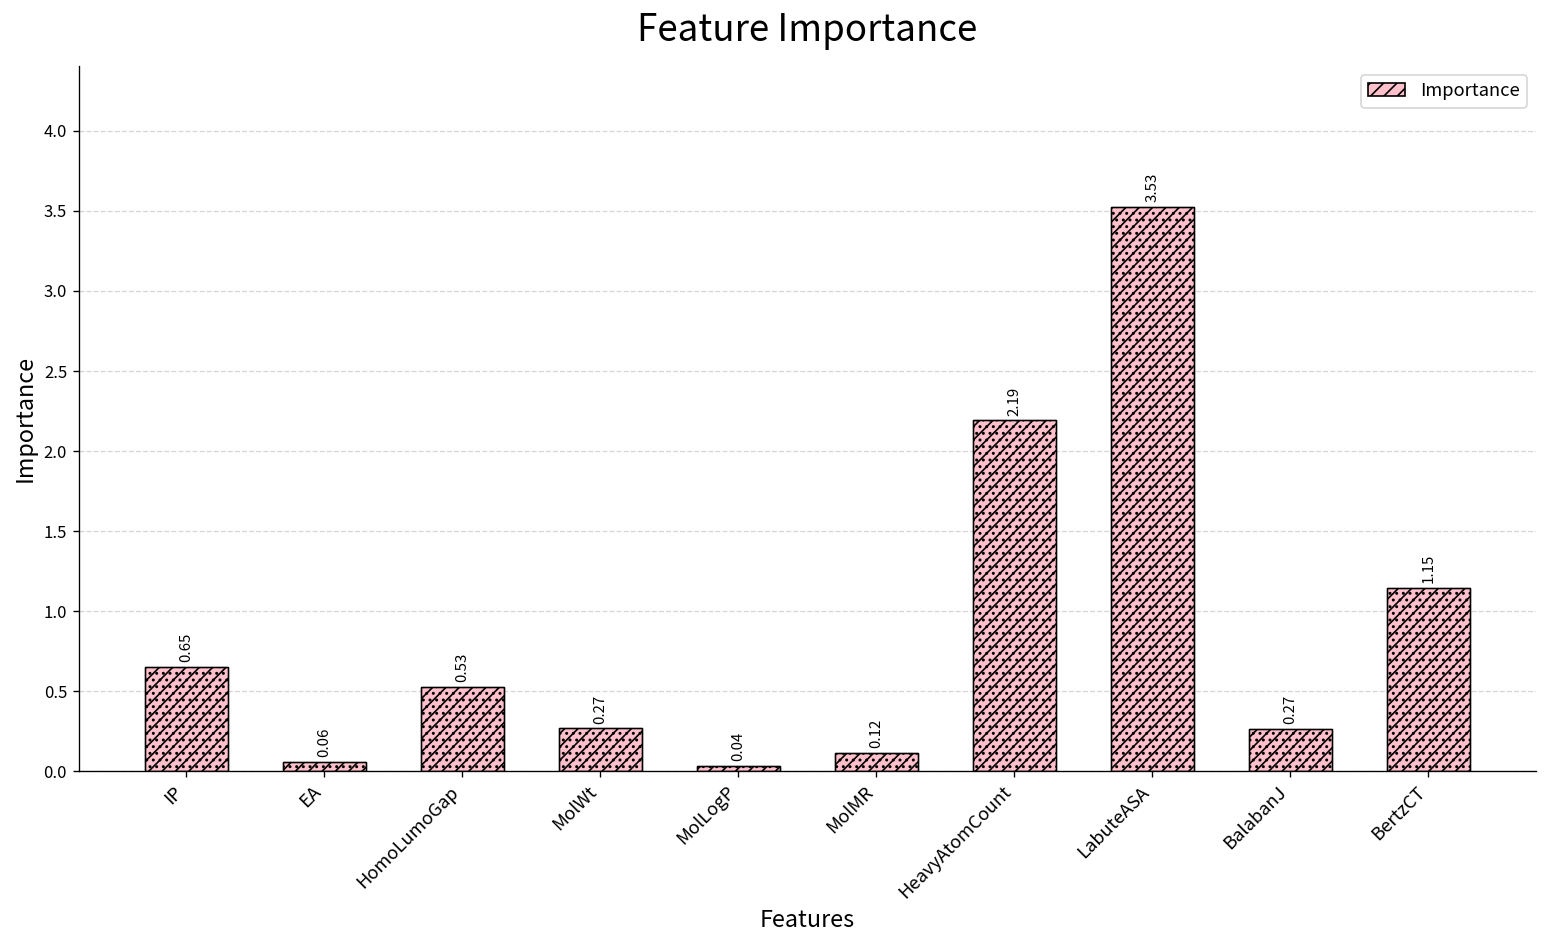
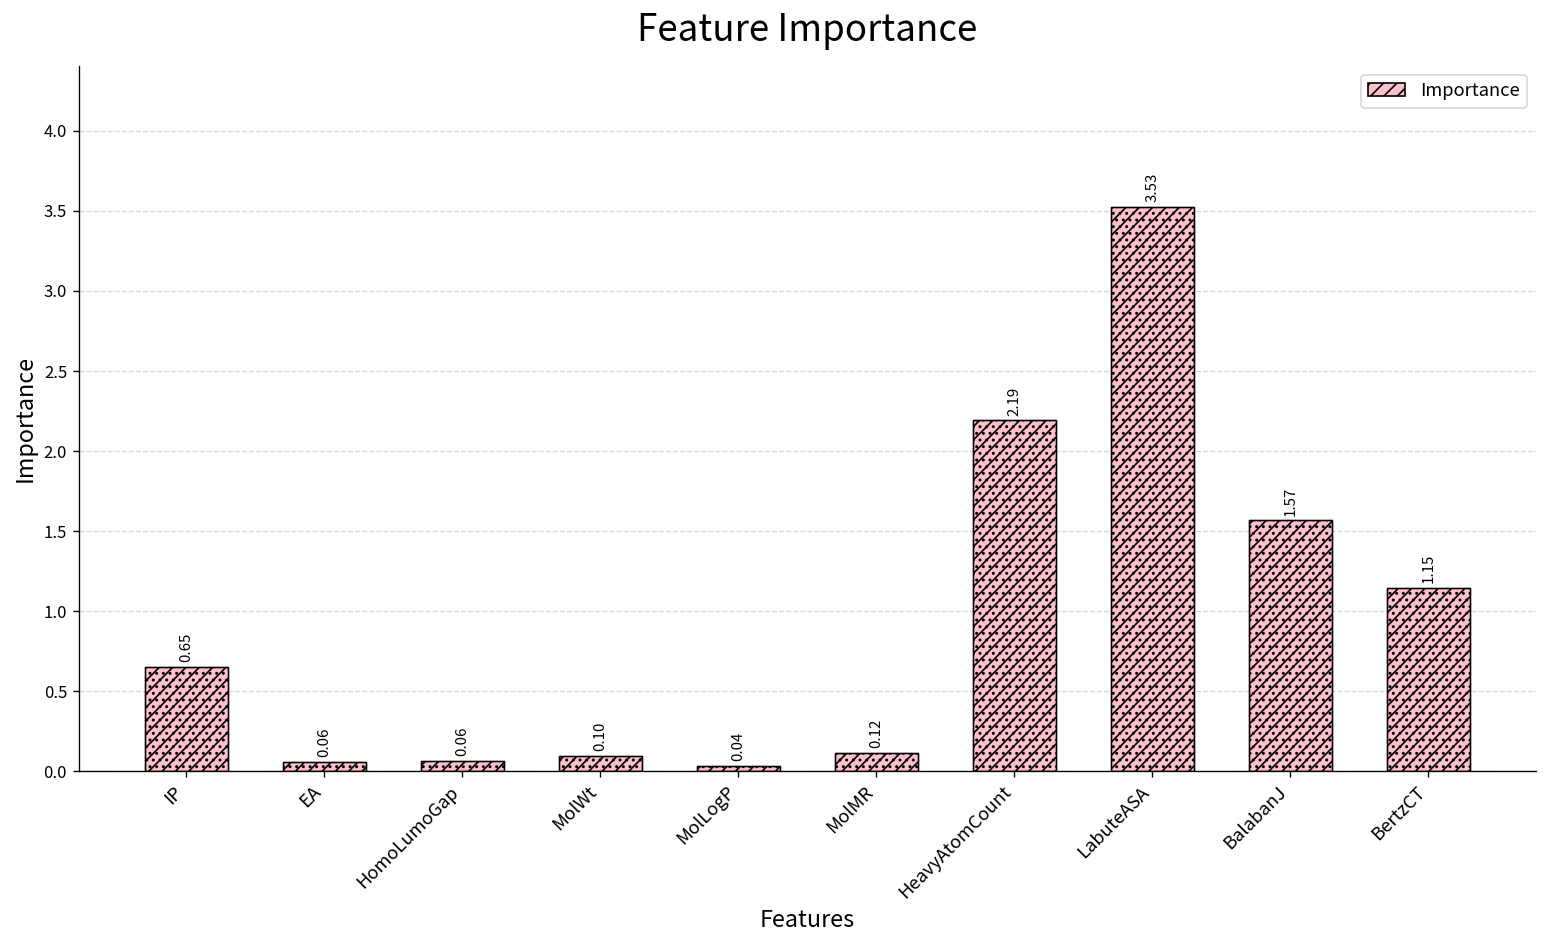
HomoLumoGap: 0.53 -> 0.06
MolWt: 0.27 -> 0.10
BalabanJ: 0.27 -> 1.57
